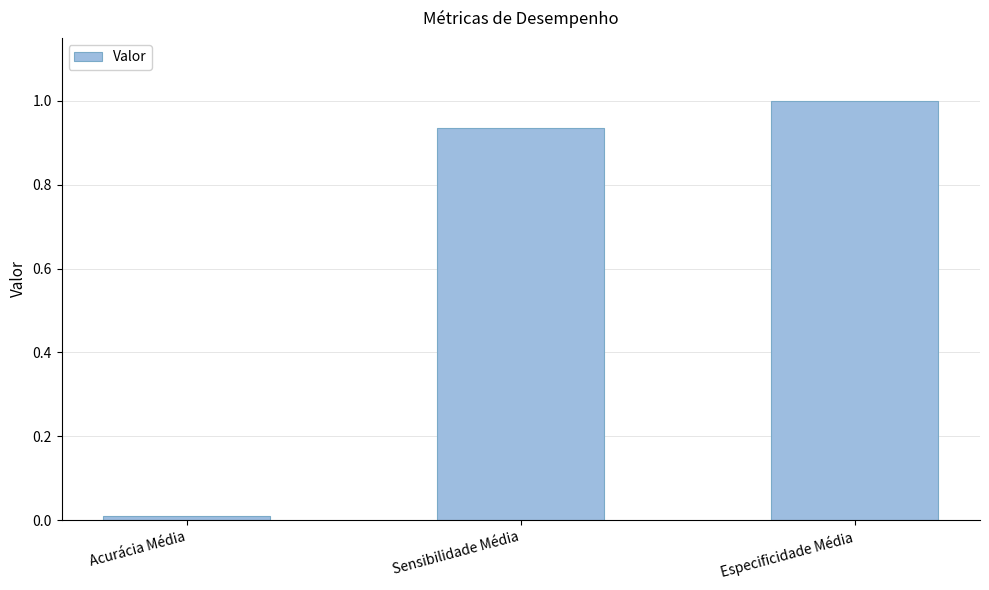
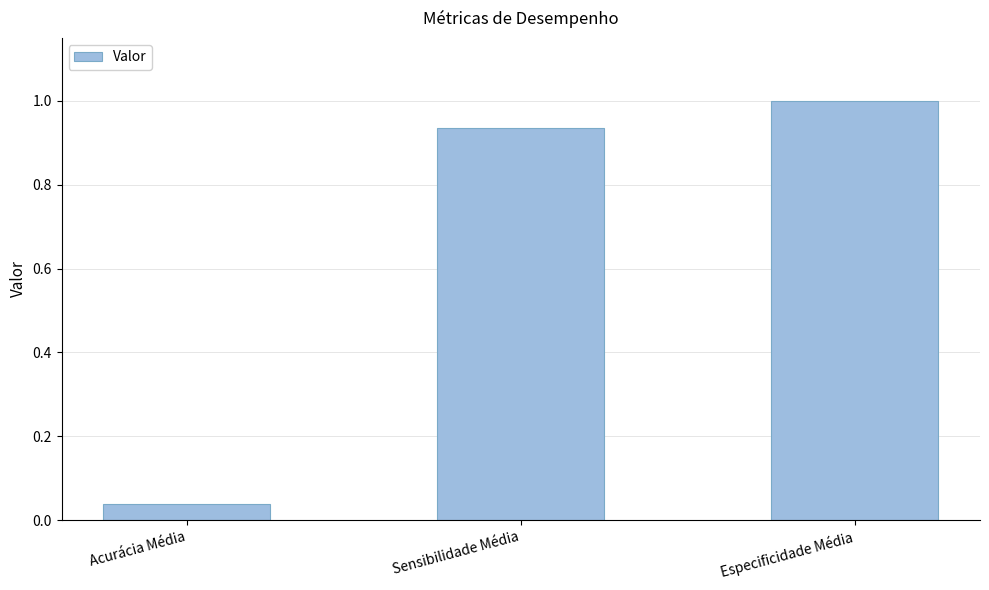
Acurácia Média: 0.01 -> 0.04
